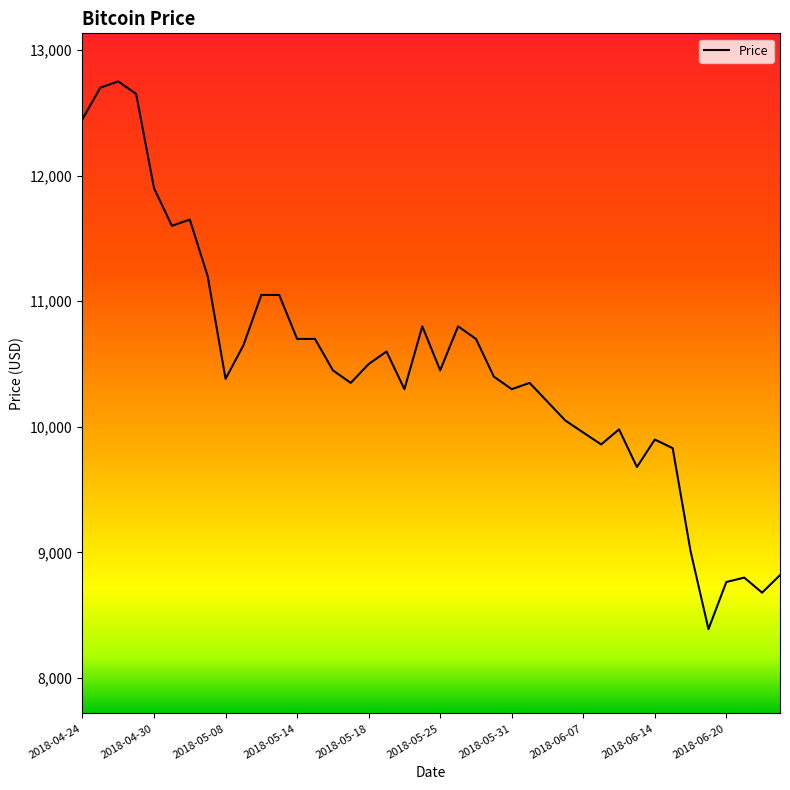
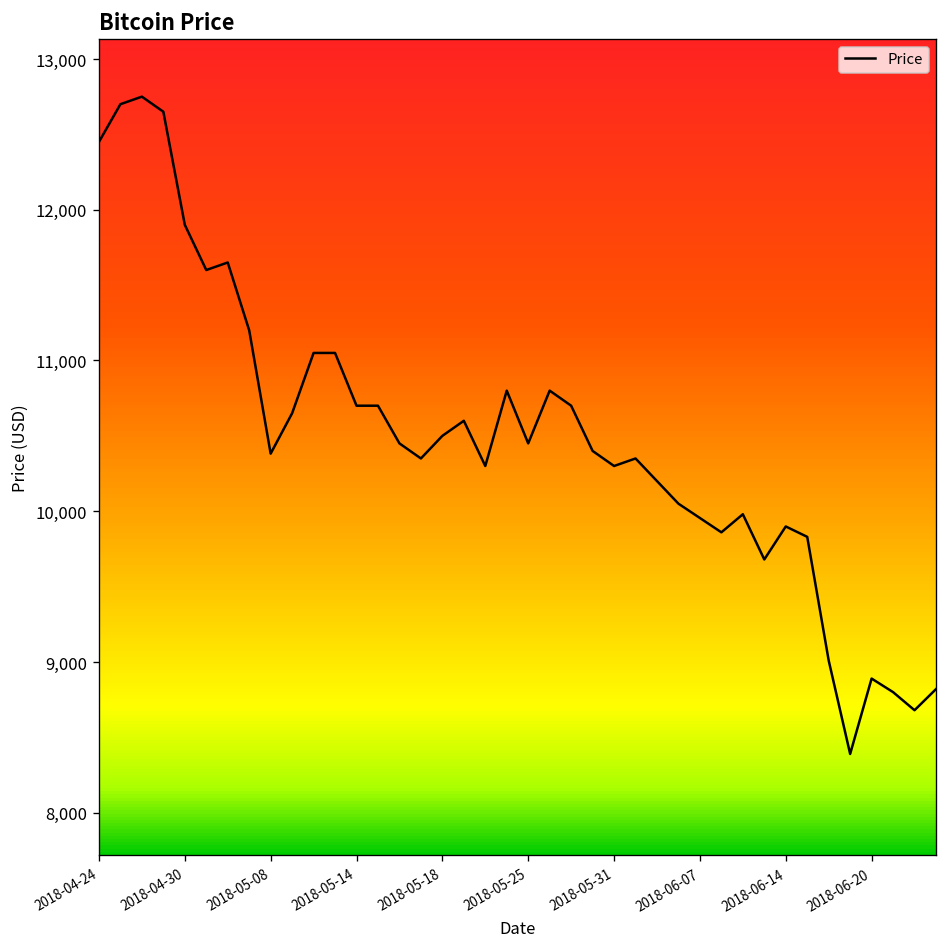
2018-06-20: 8,770 -> 8,890
